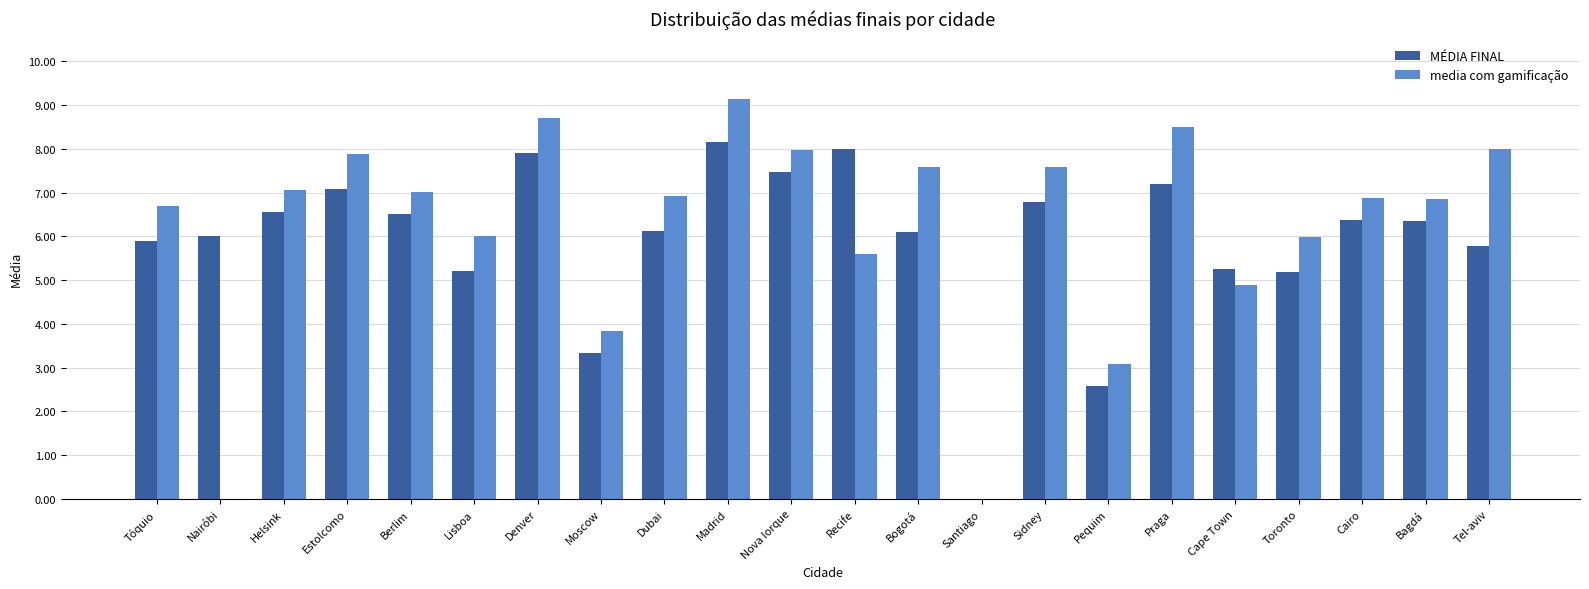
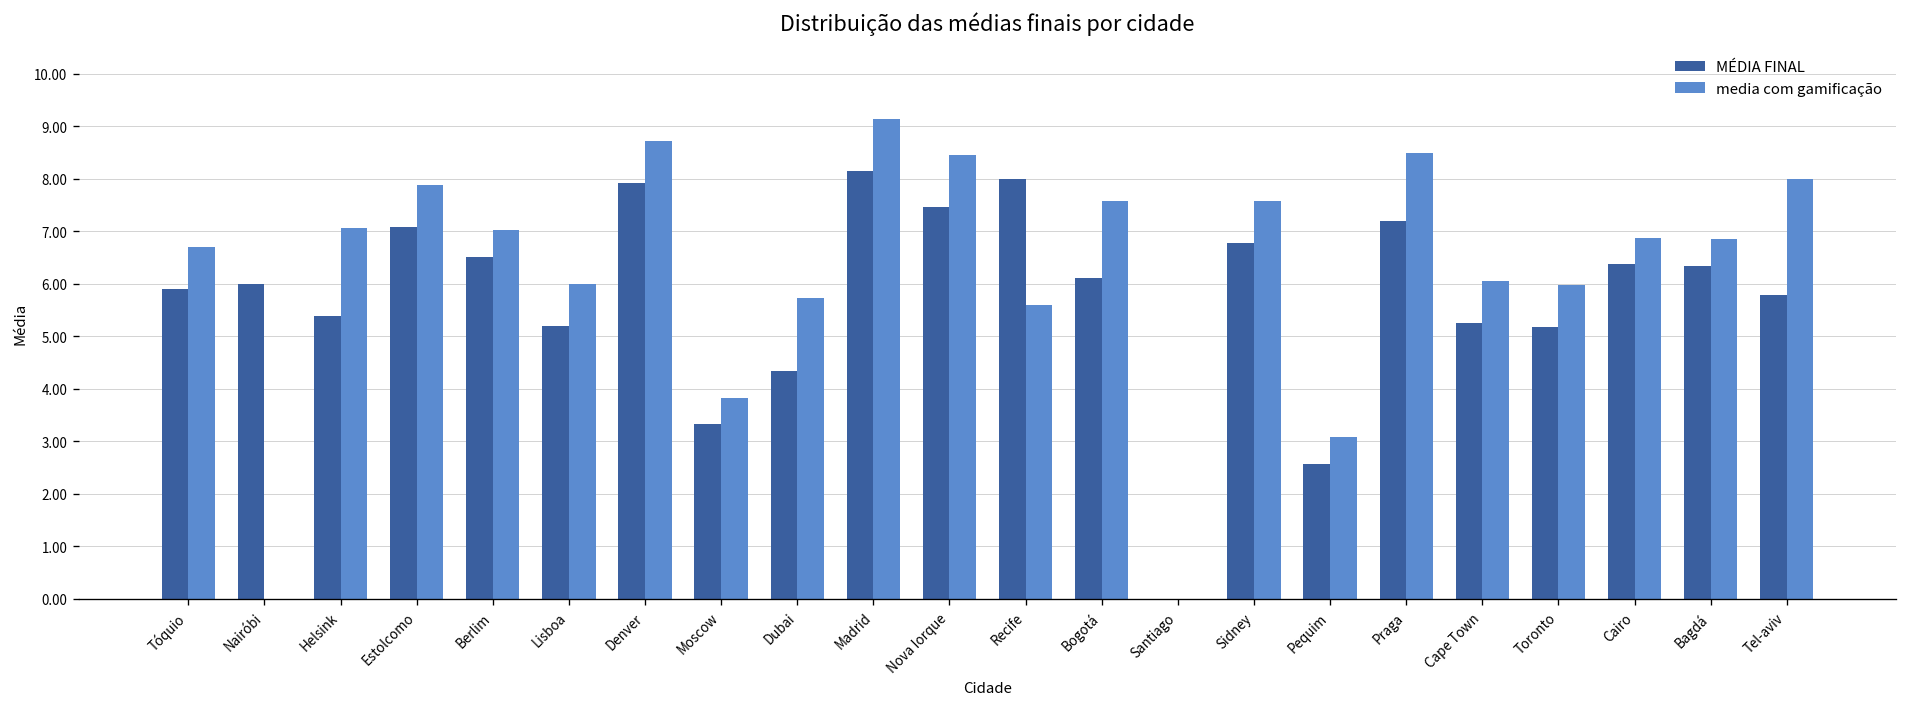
MÉDIA FINAL, Helsink: 6.6 -> 5.4
MÉDIA FINAL, Dubai: 6.1 -> 4.3
media com gamificação, Dubai: 6.9 -> 5.7
media com gamificação, Nova Iorque: 8.0 -> 8.5
media com gamificação, Cape Town: 4.9 -> 6.1
